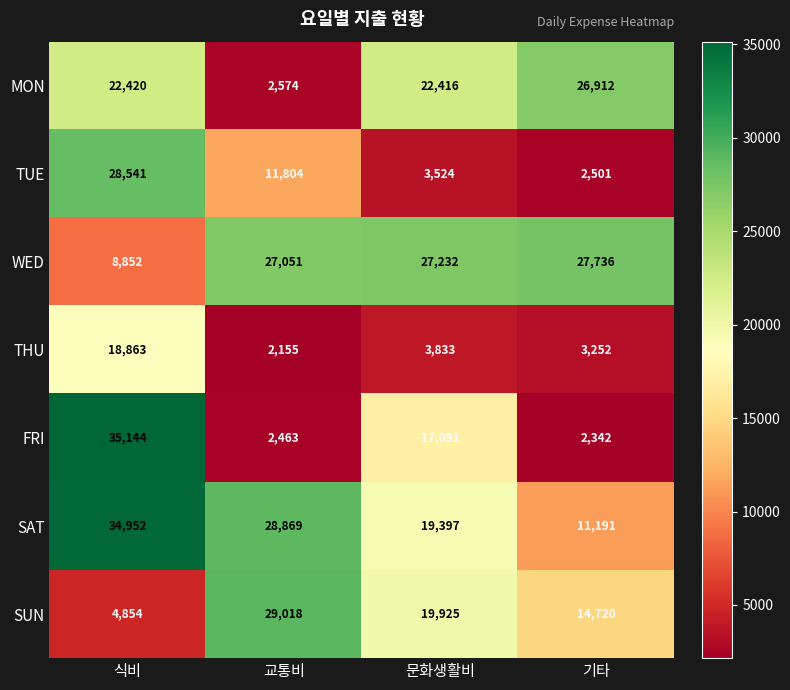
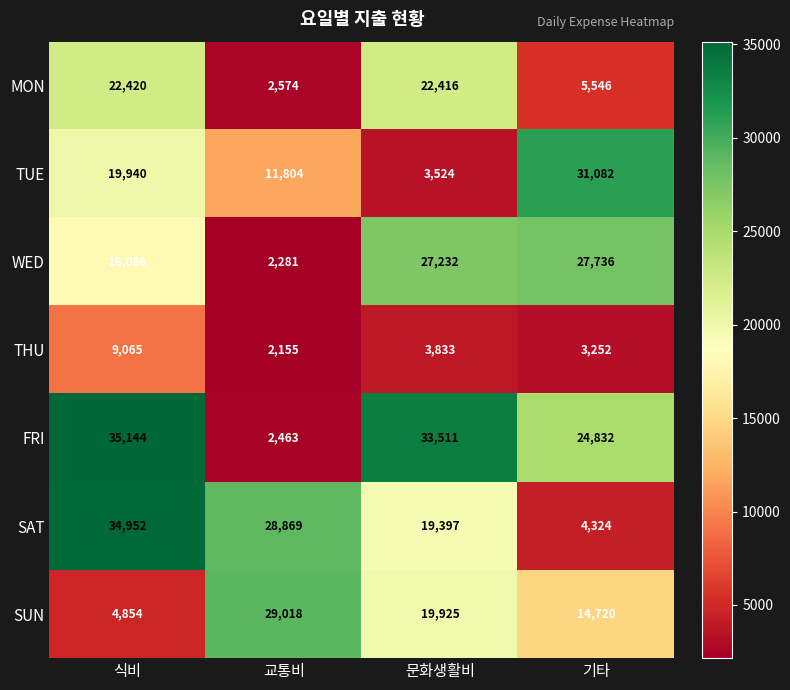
MON, 기타: 26,912 -> 5,546
TUE, 식비: 28,541 -> 19,940
TUE, 기타: 2,501 -> 31,082
WED, 식비: 8,852 -> 18,086
WED, 교통비: 27,051 -> 2,281
THU, 식비: 18,863 -> 9,065
FRI, 문화생활비: 17,091 -> 33,511
FRI, 기타: 2,342 -> 24,832
SAT, 기타: 11,191 -> 4,324
